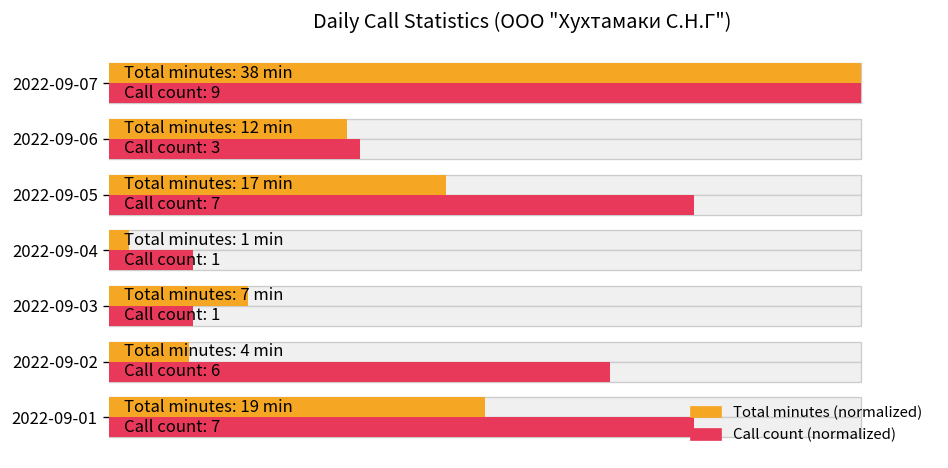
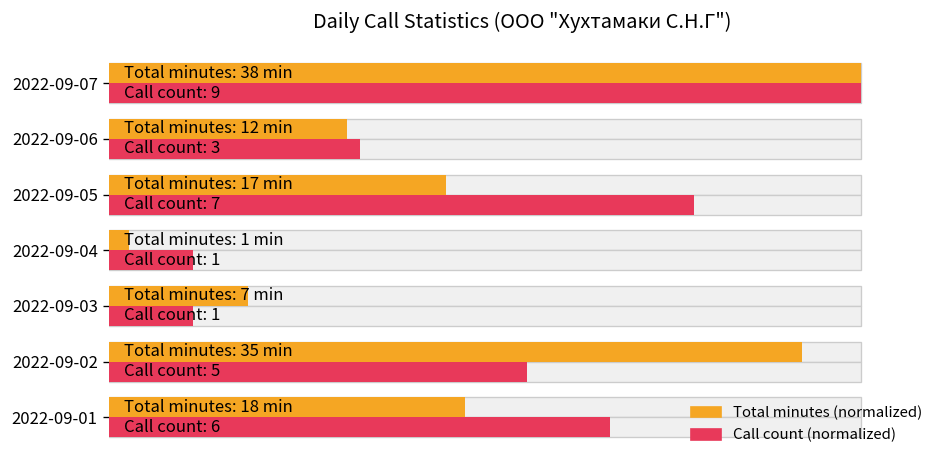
Total minutes (normalized), 2022-09-02: 4 -> 35
Call count (normalized), 2022-09-02: 6 -> 5
Total minutes (normalized), 2022-09-01: 19 -> 18
Call count (normalized), 2022-09-01: 7 -> 6
